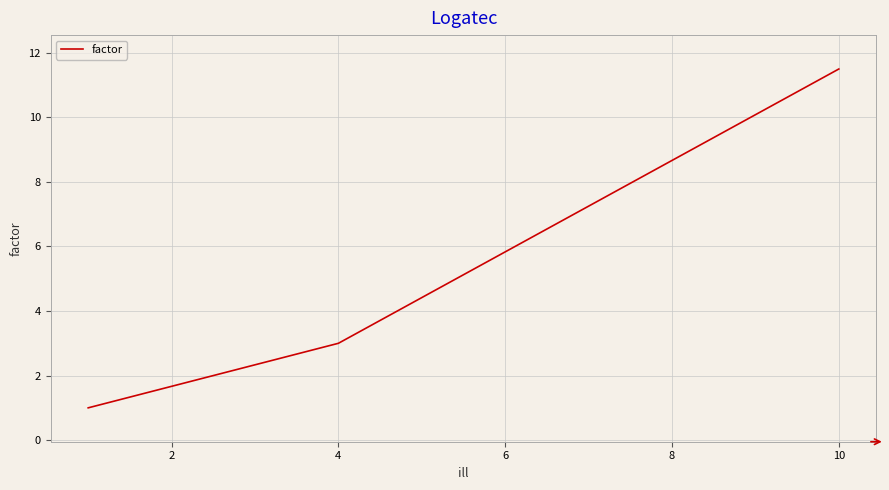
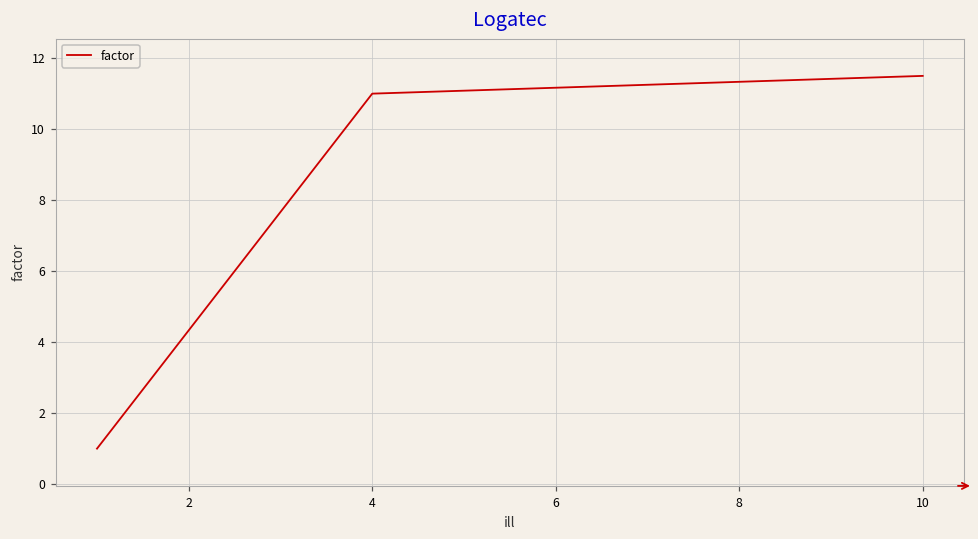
4: 3 -> 11
